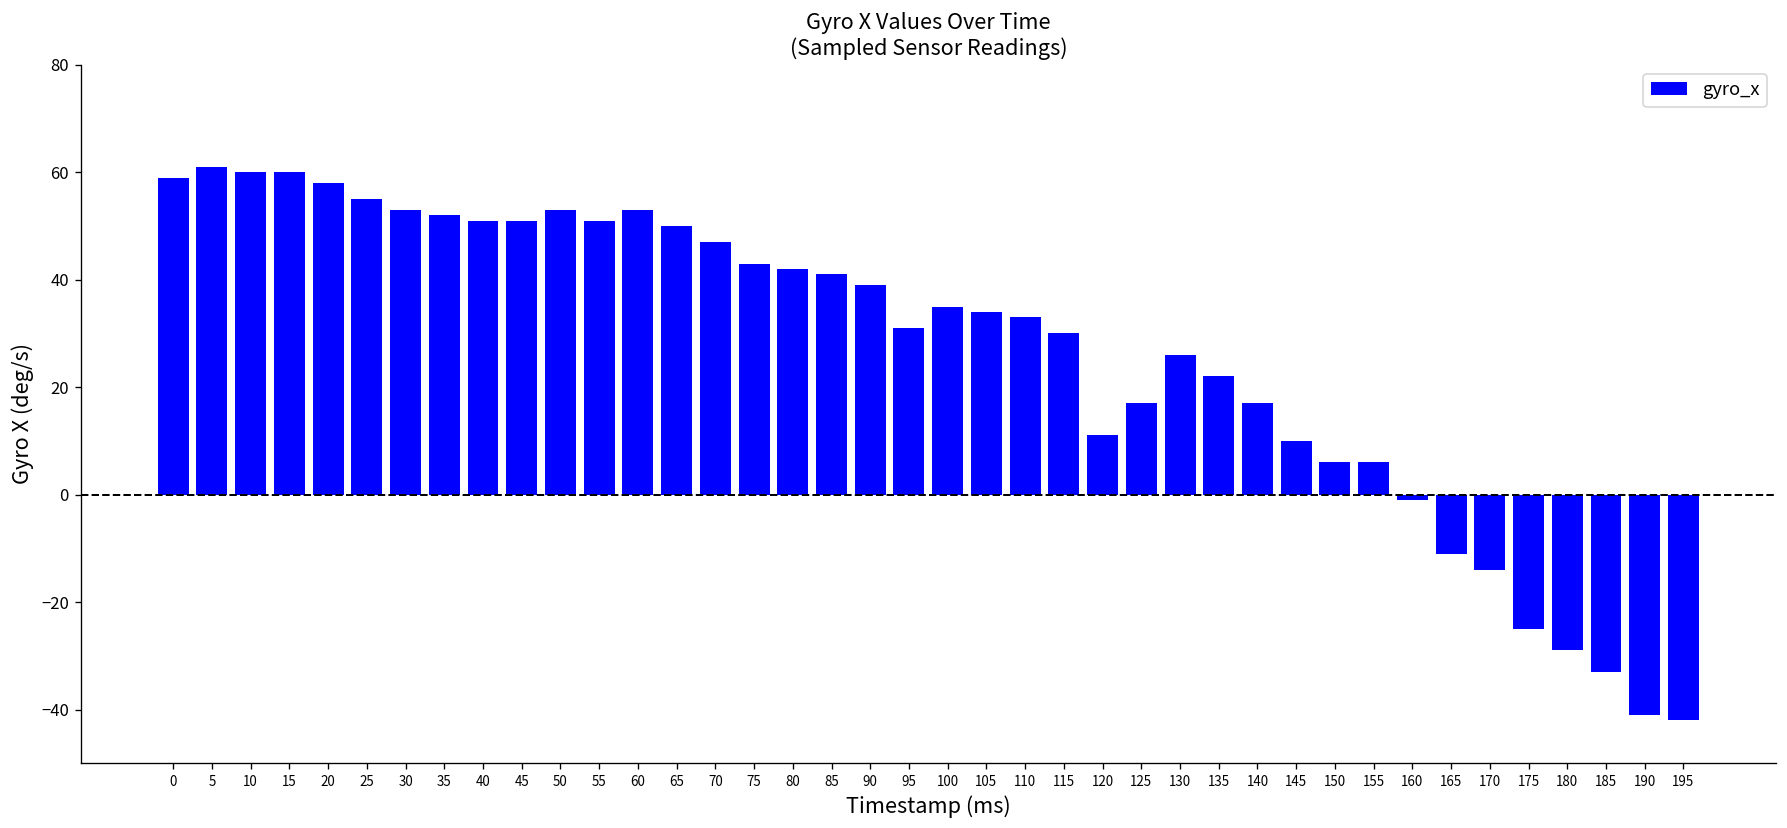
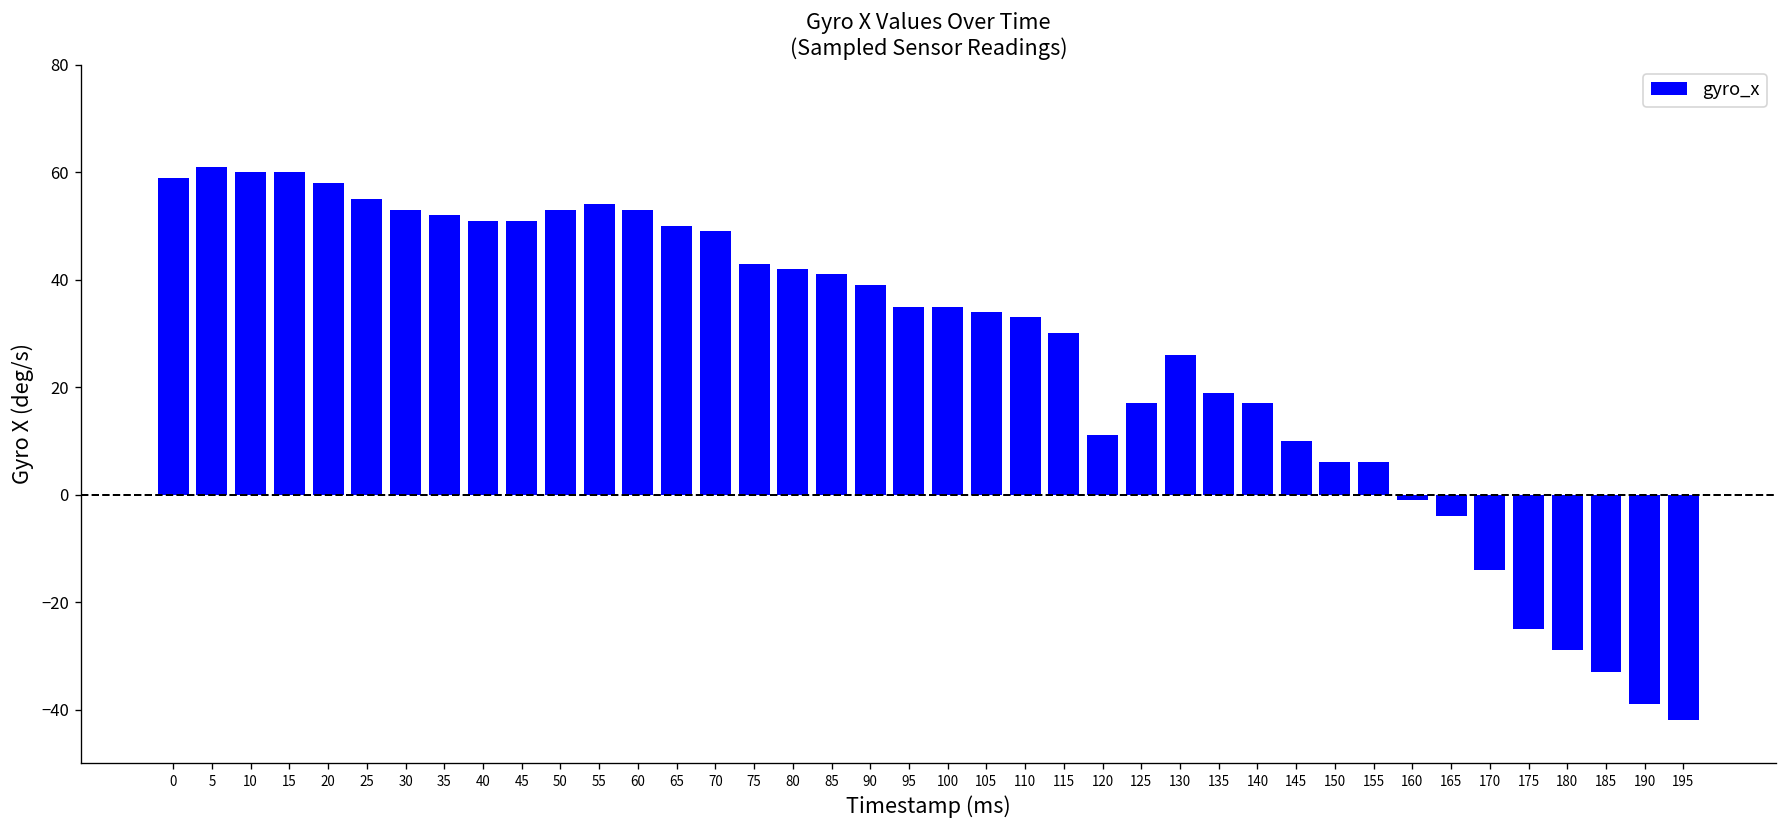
55: 51 -> 54
70: 47 -> 49
95: 31 -> 35
135: 22 -> 19
165: -11 -> -4
190: -41 -> -39
